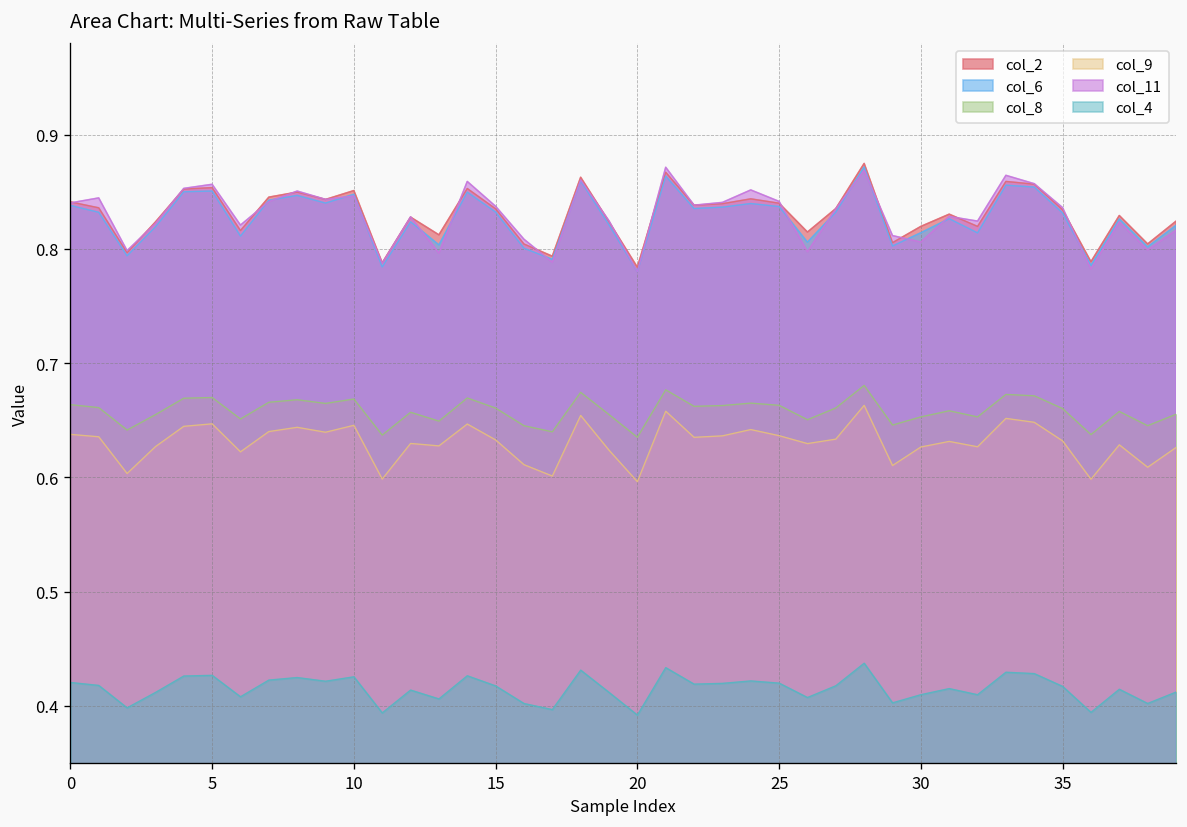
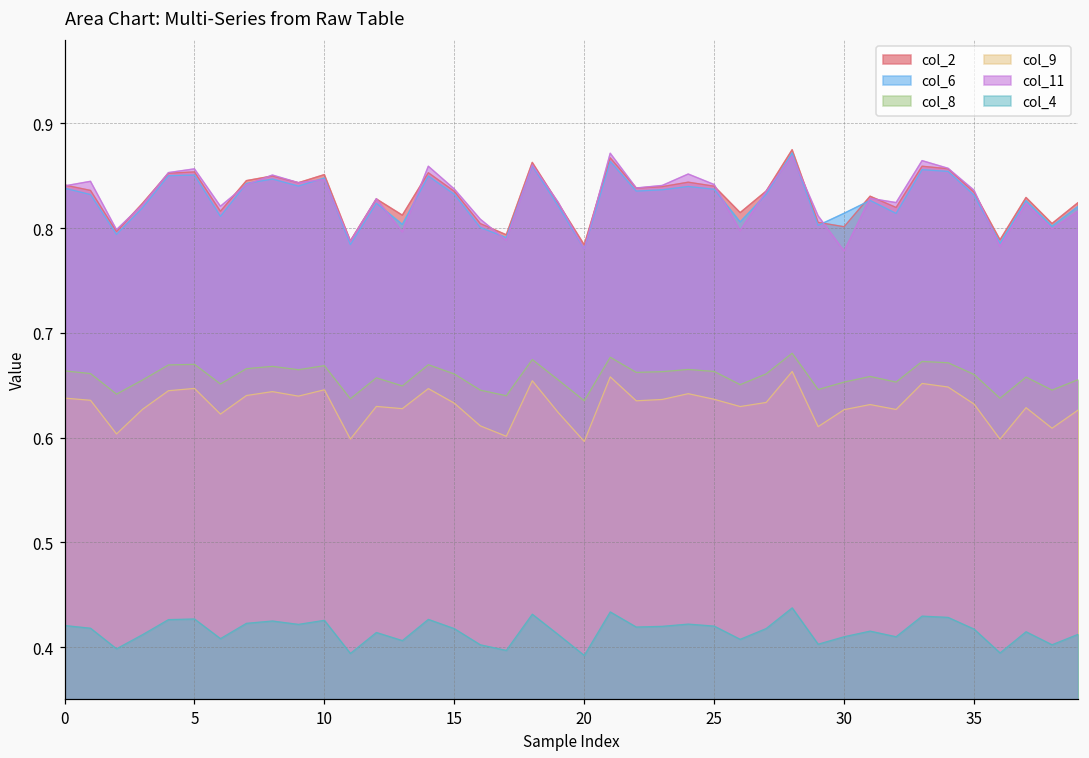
col_2, 30: 0.82 -> 0.80
col_11, 30: 0.81 -> 0.78
